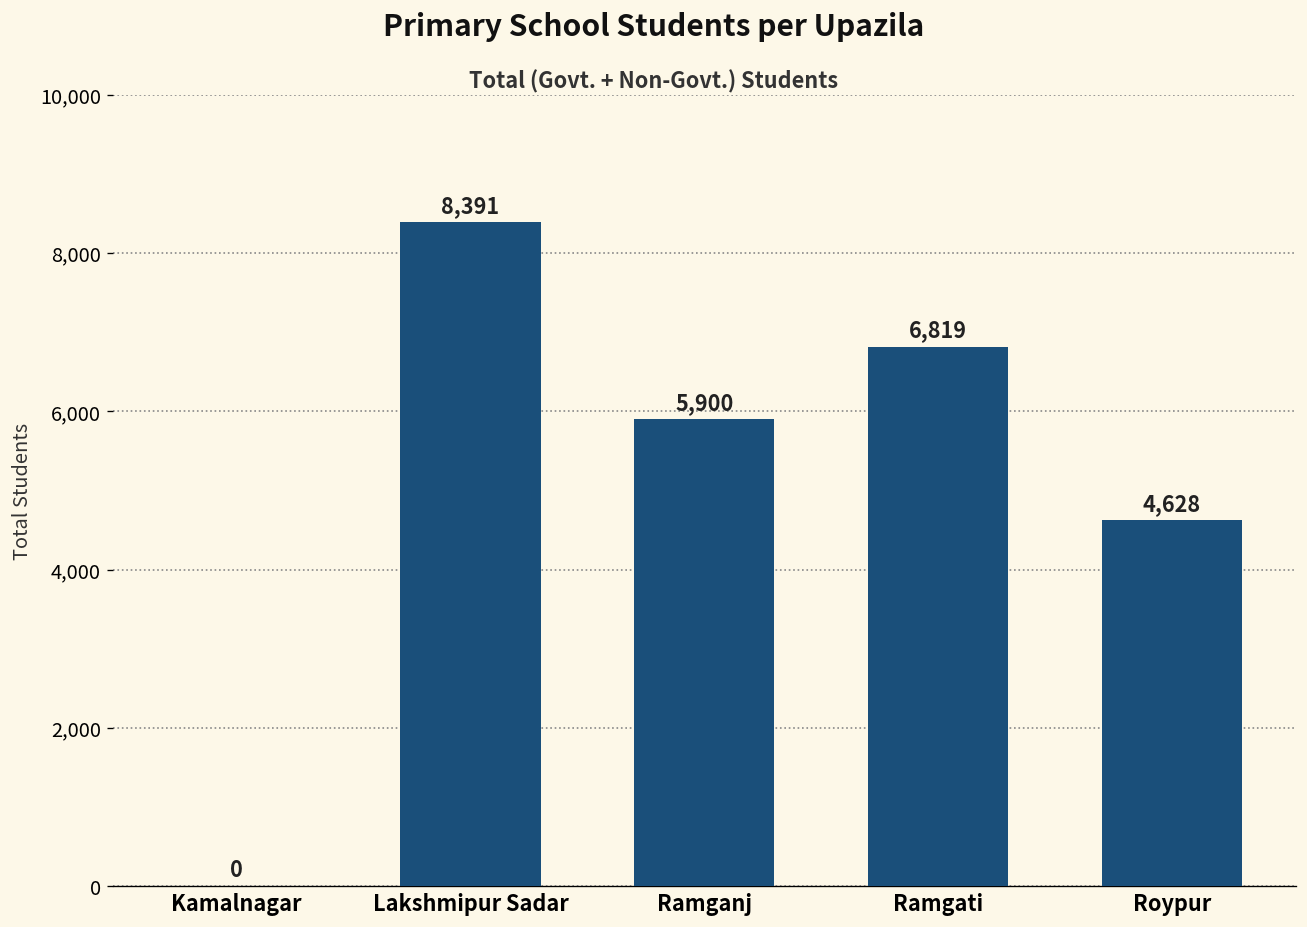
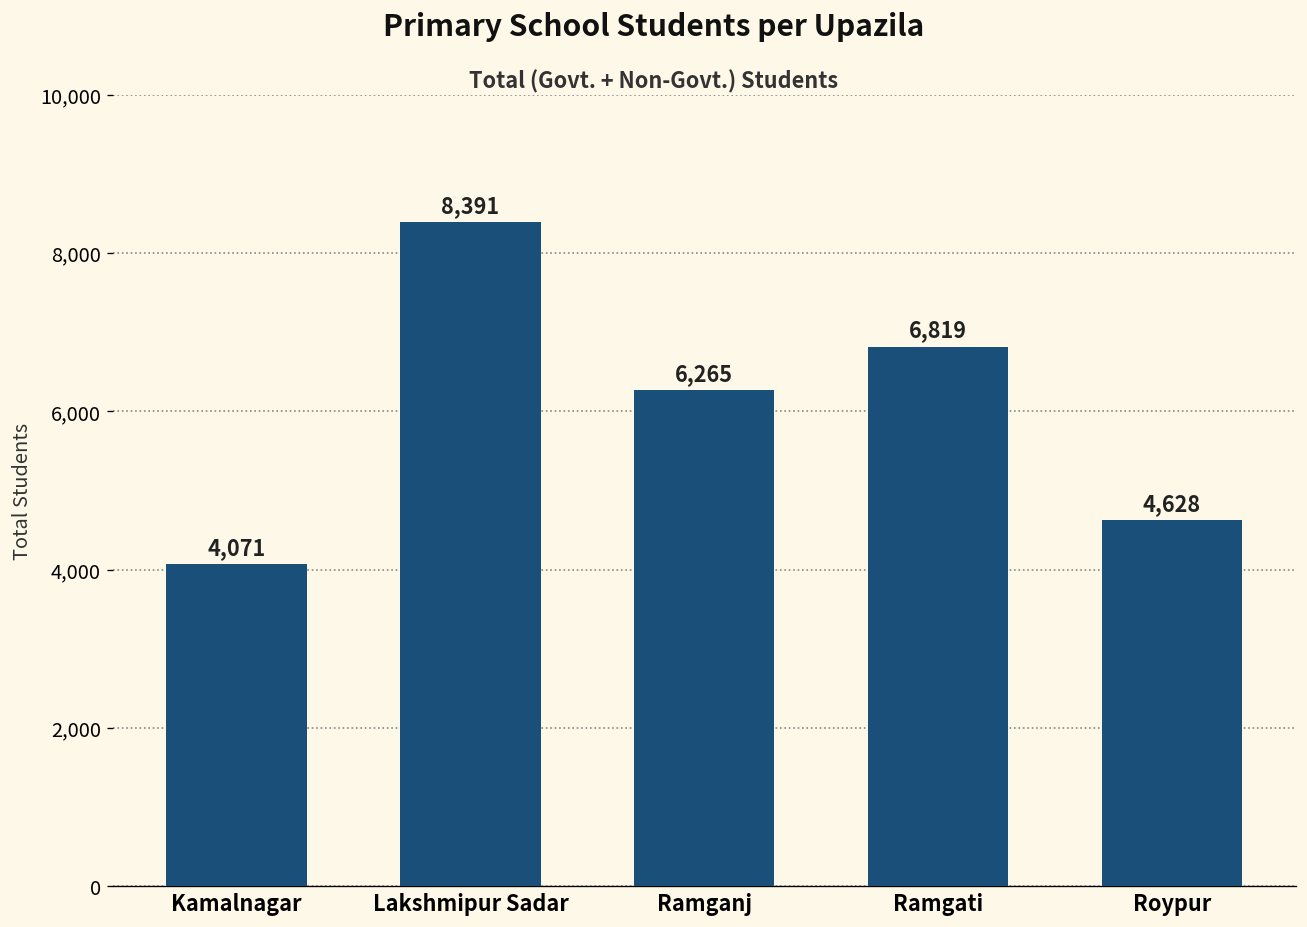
Kamalnagar: 0 -> 4,071
Ramganj: 5,900 -> 6,265
